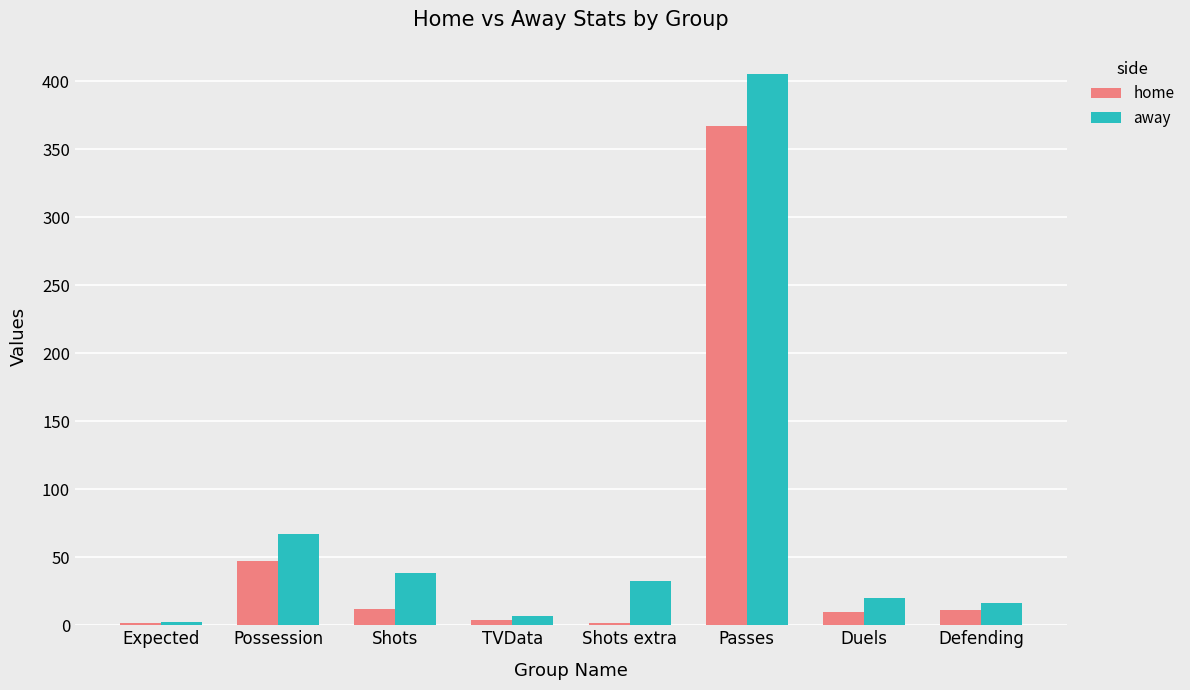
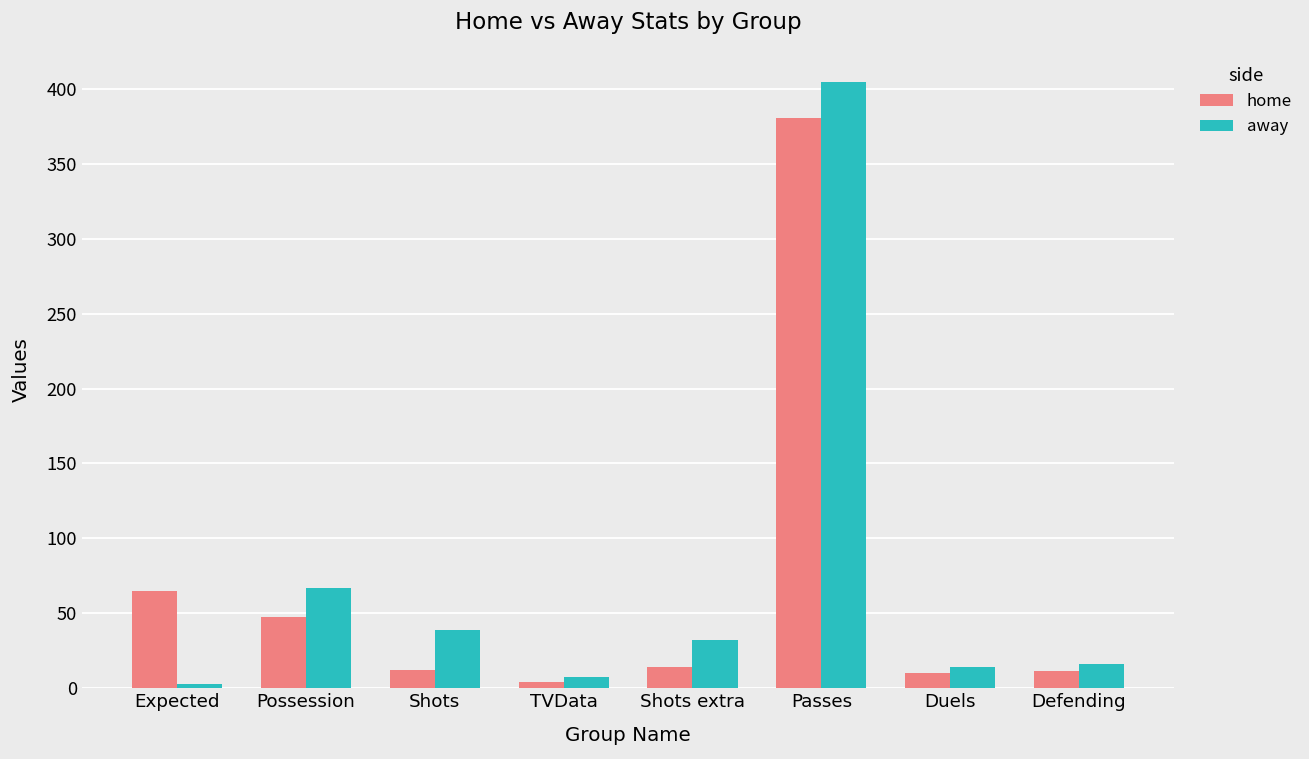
home, Expected: 1 -> 65
home, Shots extra: 2 -> 14
home, Passes: 367 -> 381
away, Duels: 20 -> 14
